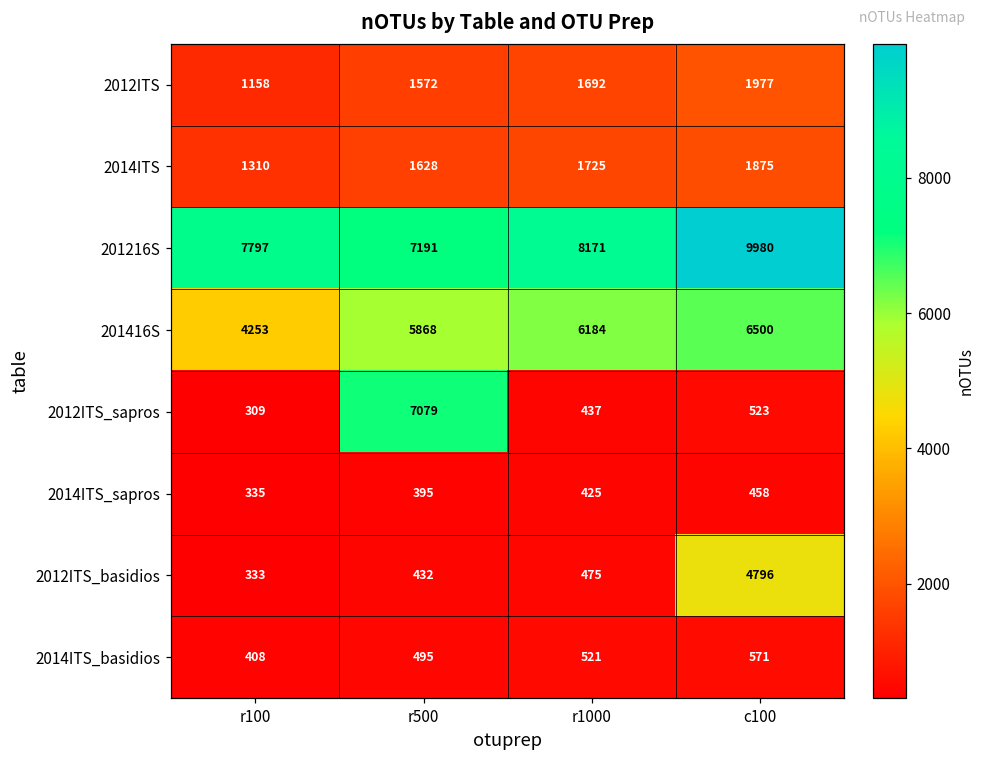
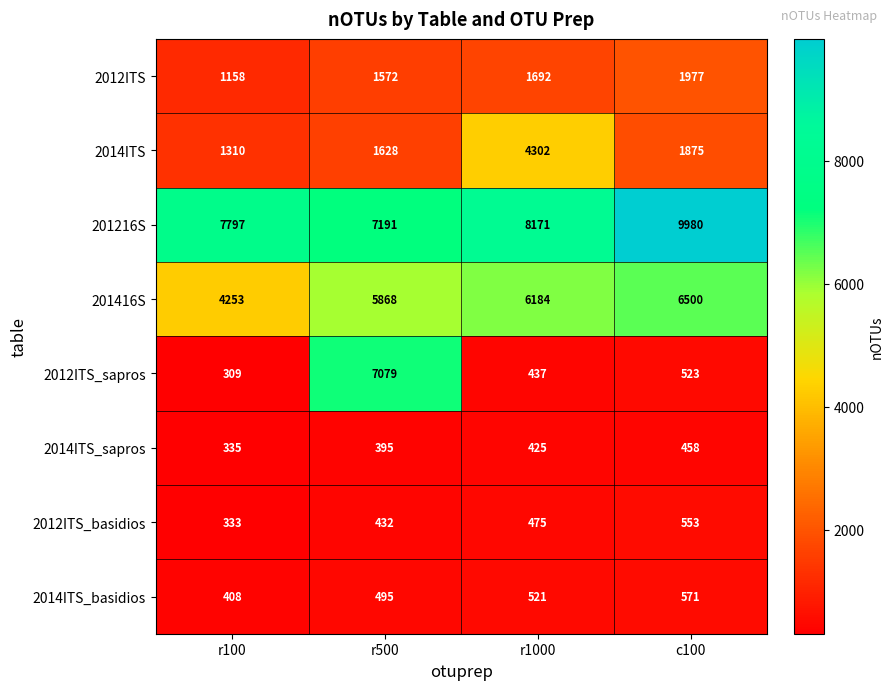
2014ITS, r1000: 1725 -> 4302
2012ITS_basidios, c100: 4796 -> 553
